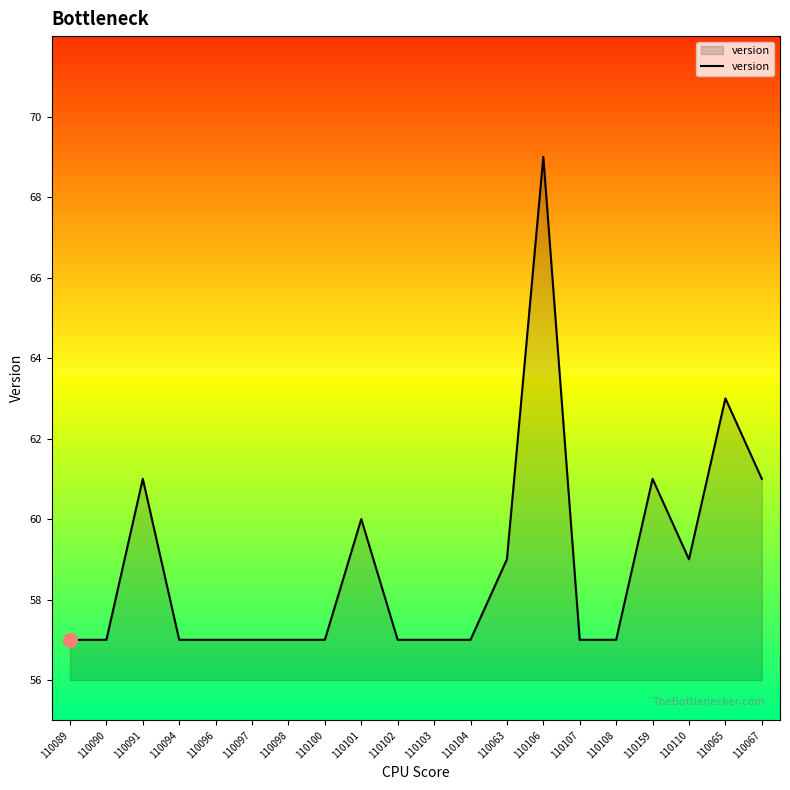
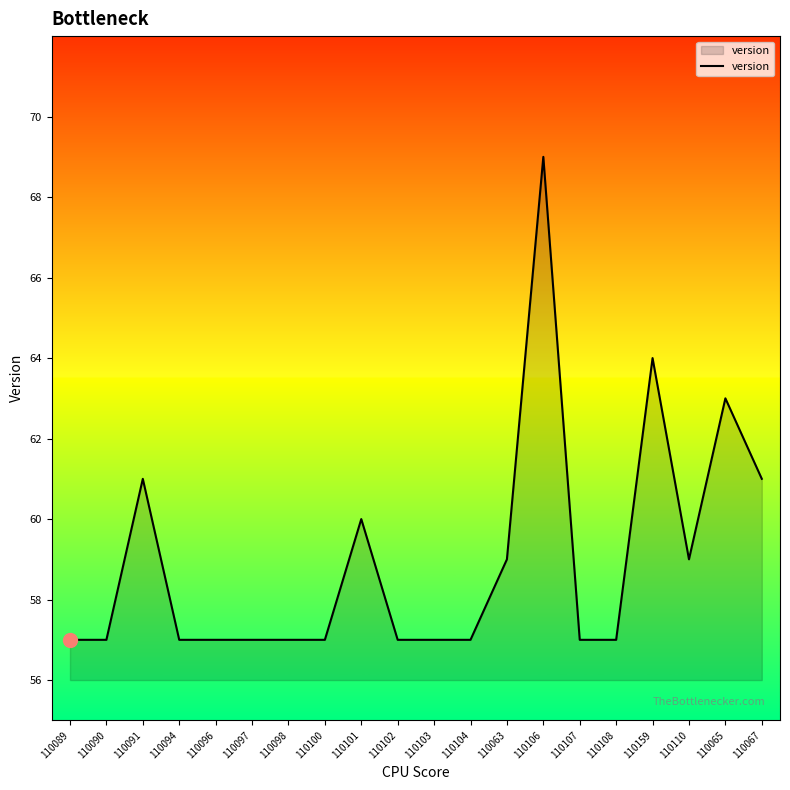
version, 110159: 61 -> 64
